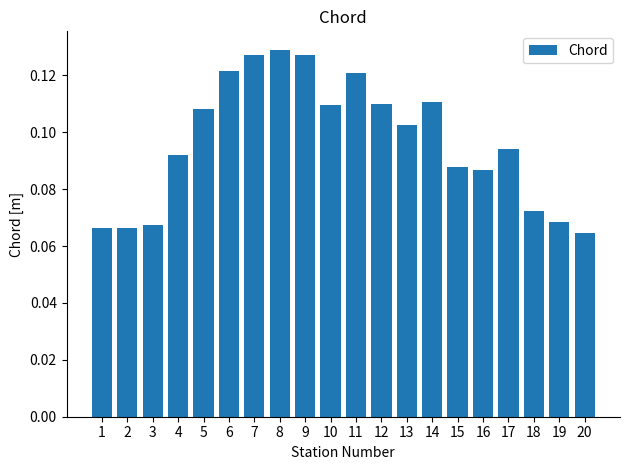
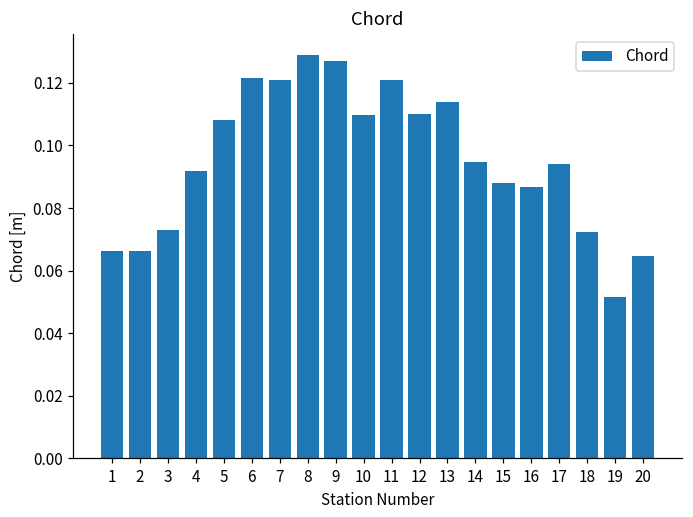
3: 0.067 -> 0.073
7: 0.127 -> 0.121
13: 0.103 -> 0.114
14: 0.111 -> 0.095
19: 0.068 -> 0.052
